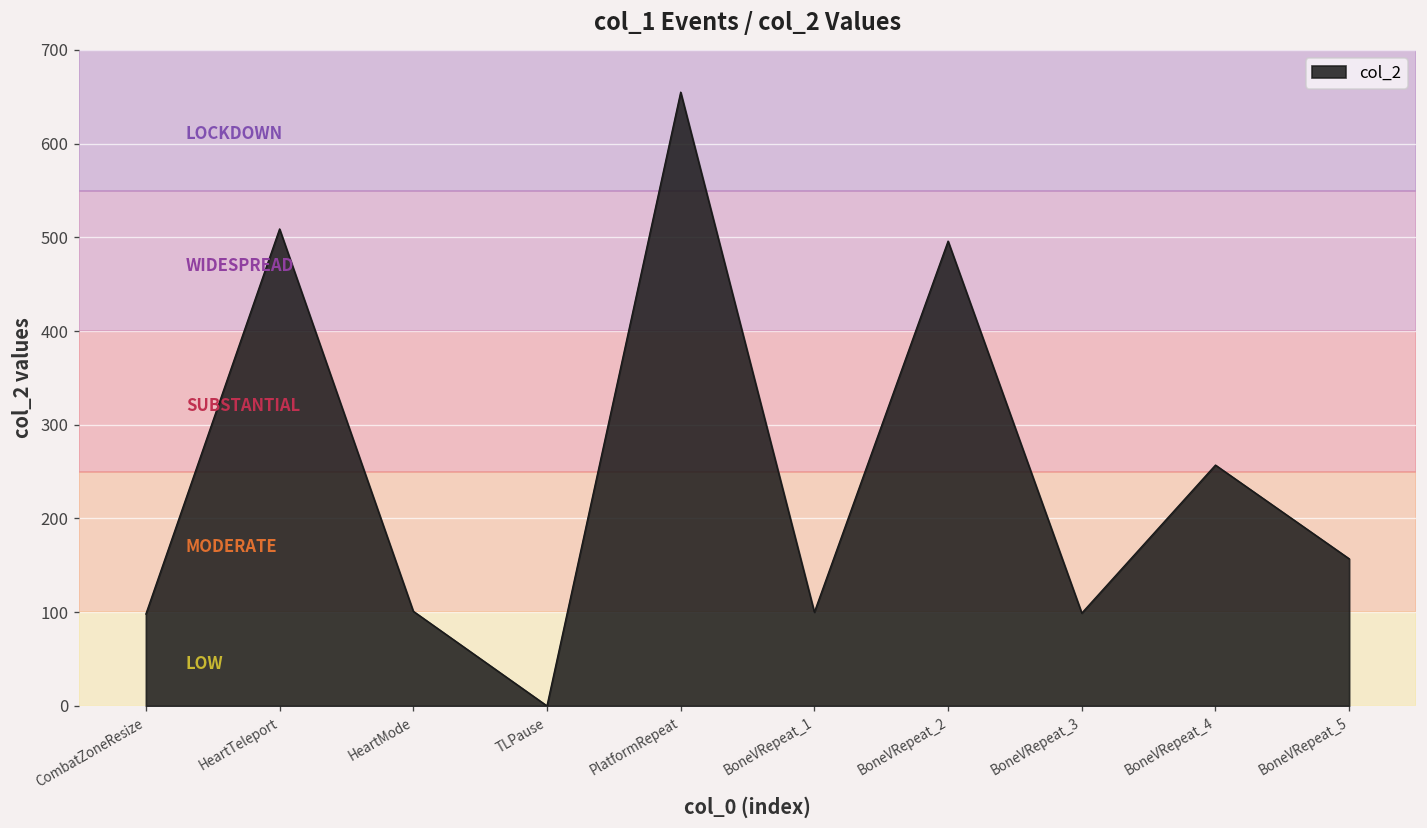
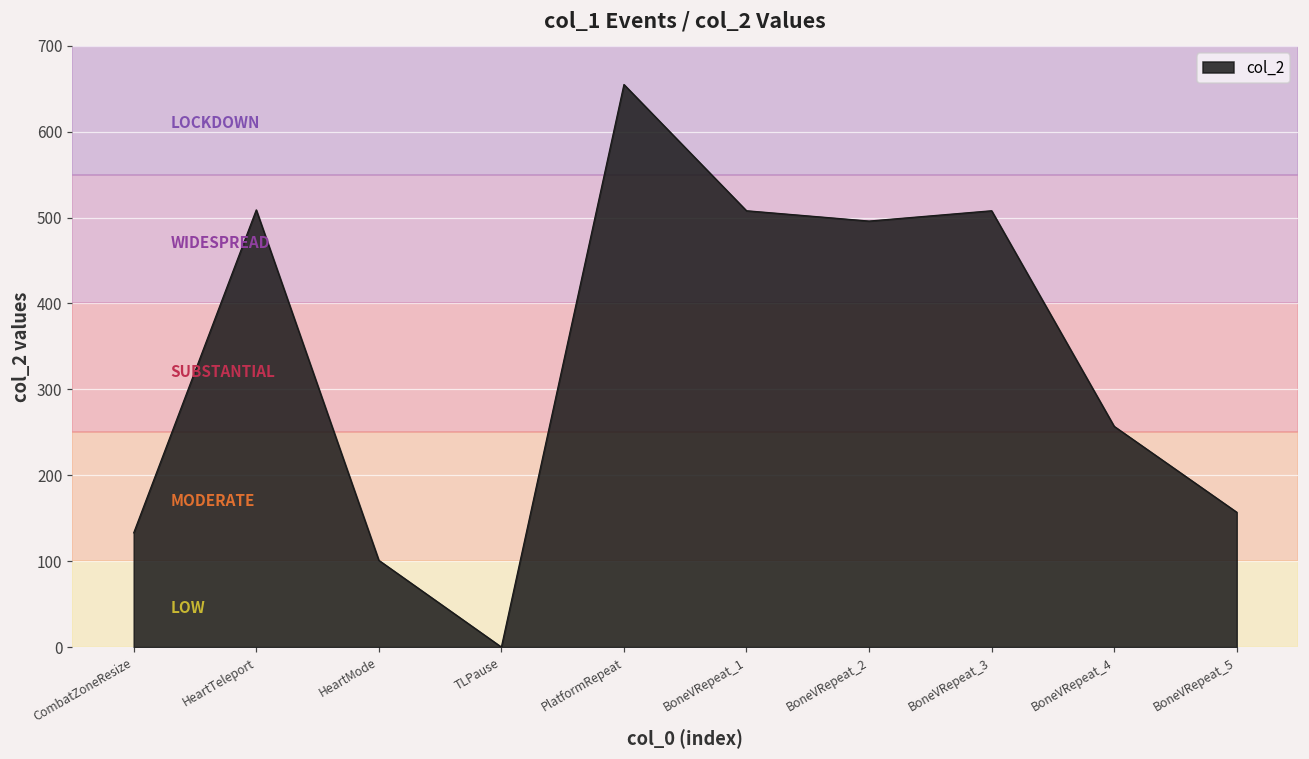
CombatZoneResize: 100 -> 130
BoneVRepeat_1: 100 -> 510
BoneVRepeat_3: 100 -> 510
